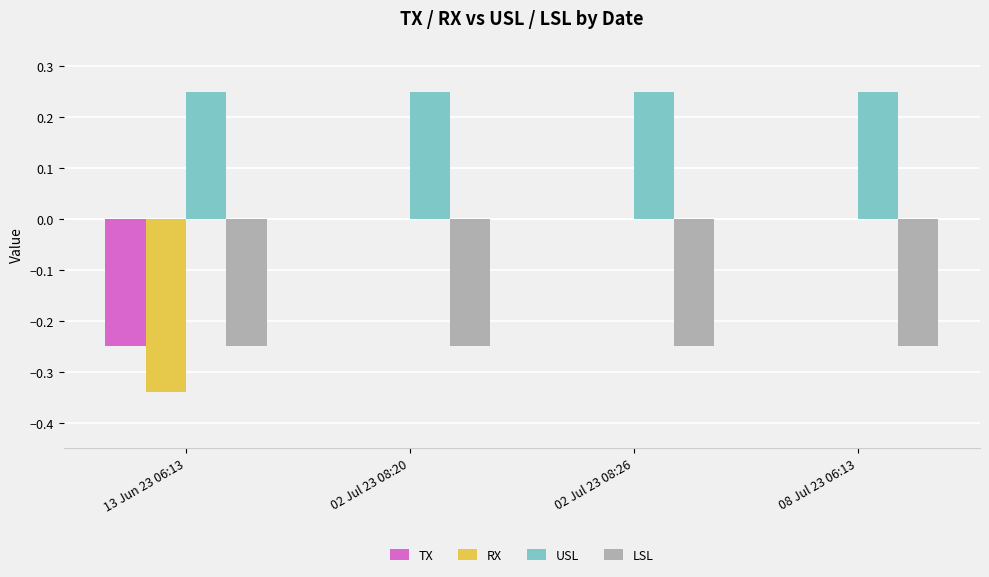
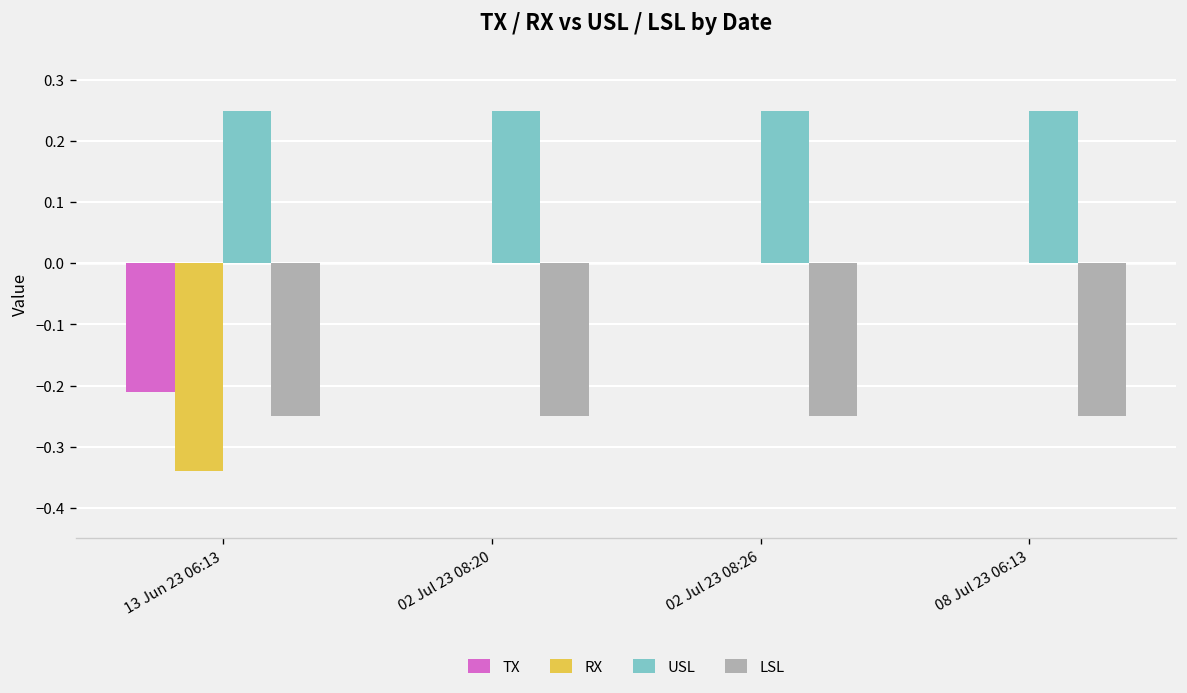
TX, 13 Jun 23 06:13: -0.25 -> -0.21
